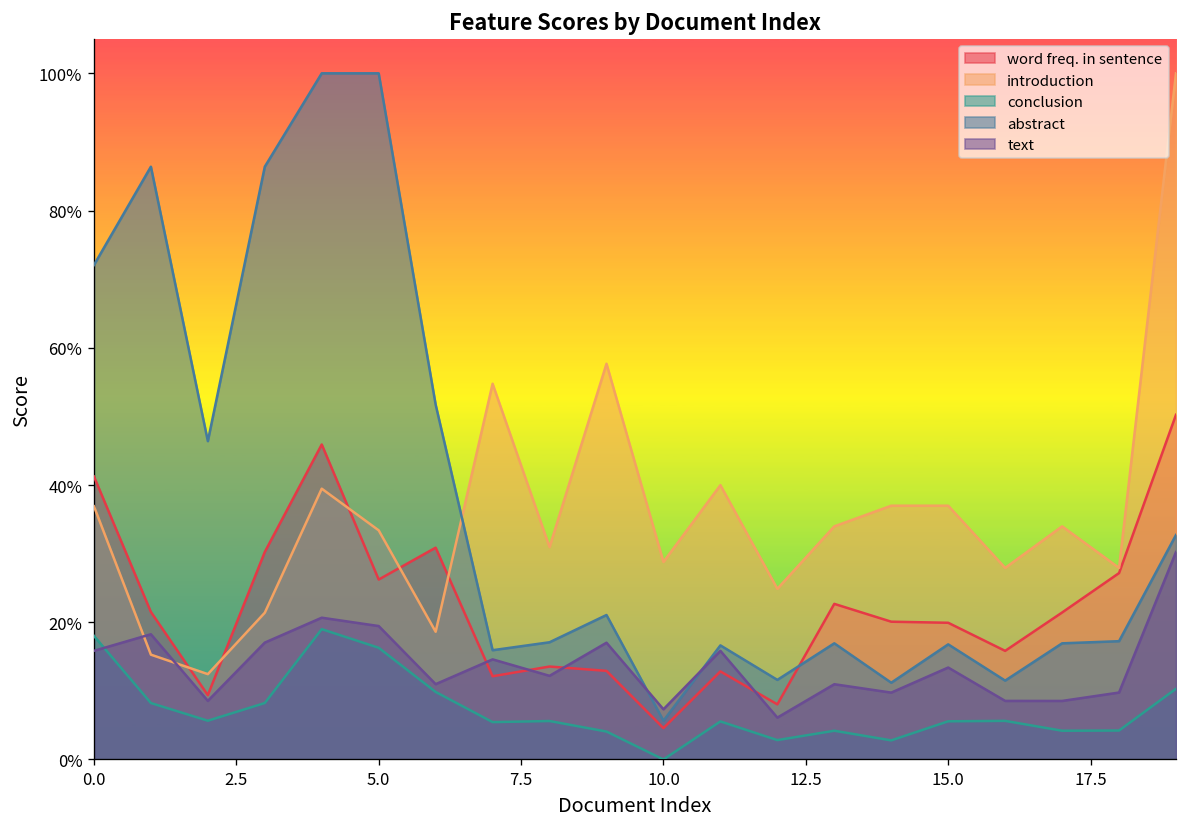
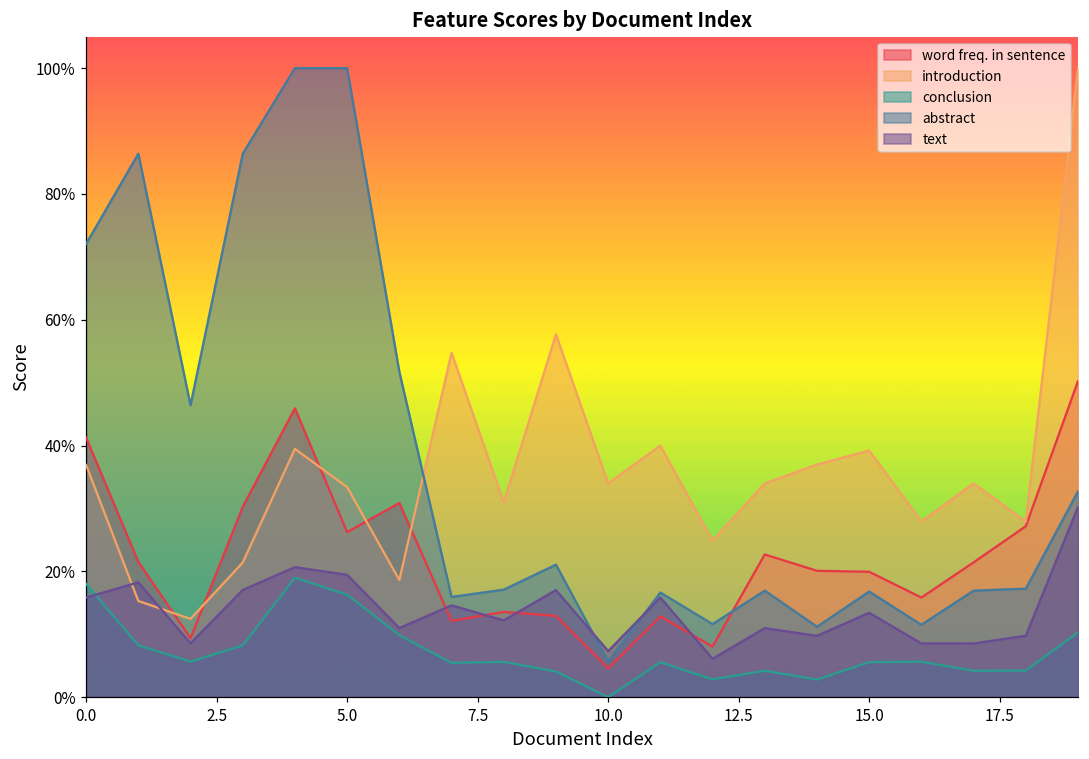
introduction, 10.0: 29% -> 34%
introduction, 15.0: 37% -> 39%
